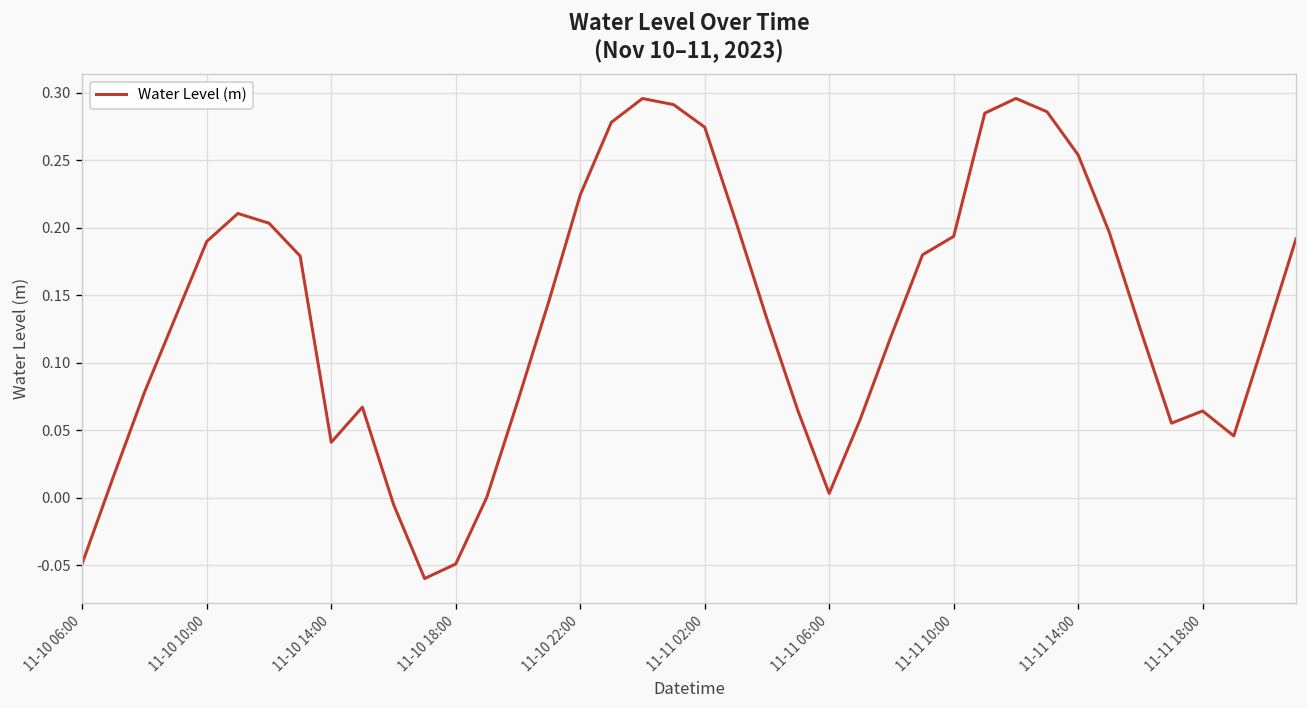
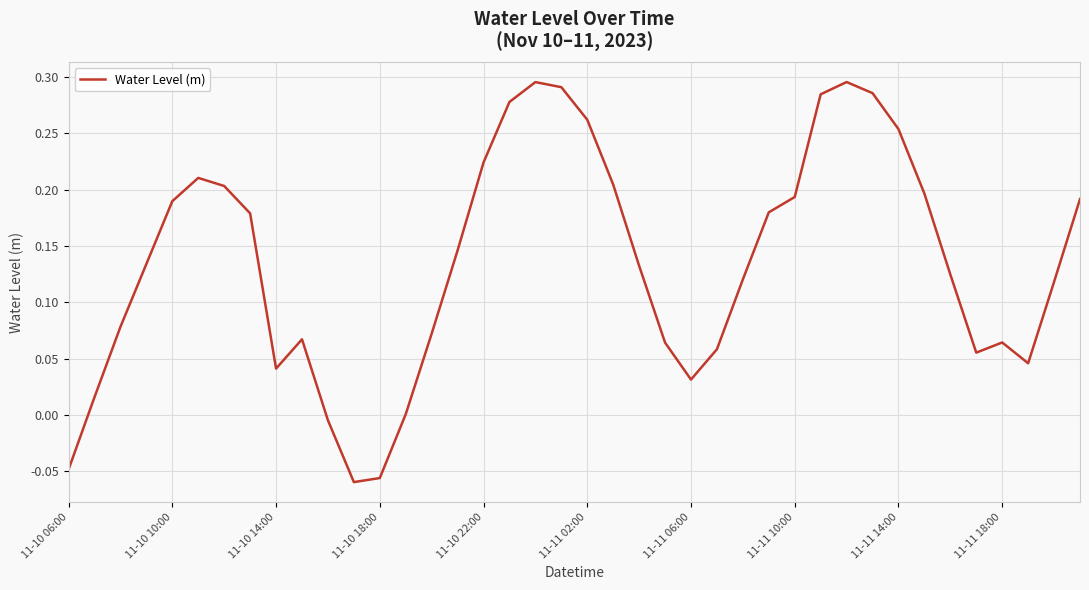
11-10 18:00: -0.049 -> -0.056
11-11 02:00: 0.274 -> 0.262
11-11 06:00: 0.003 -> 0.031
